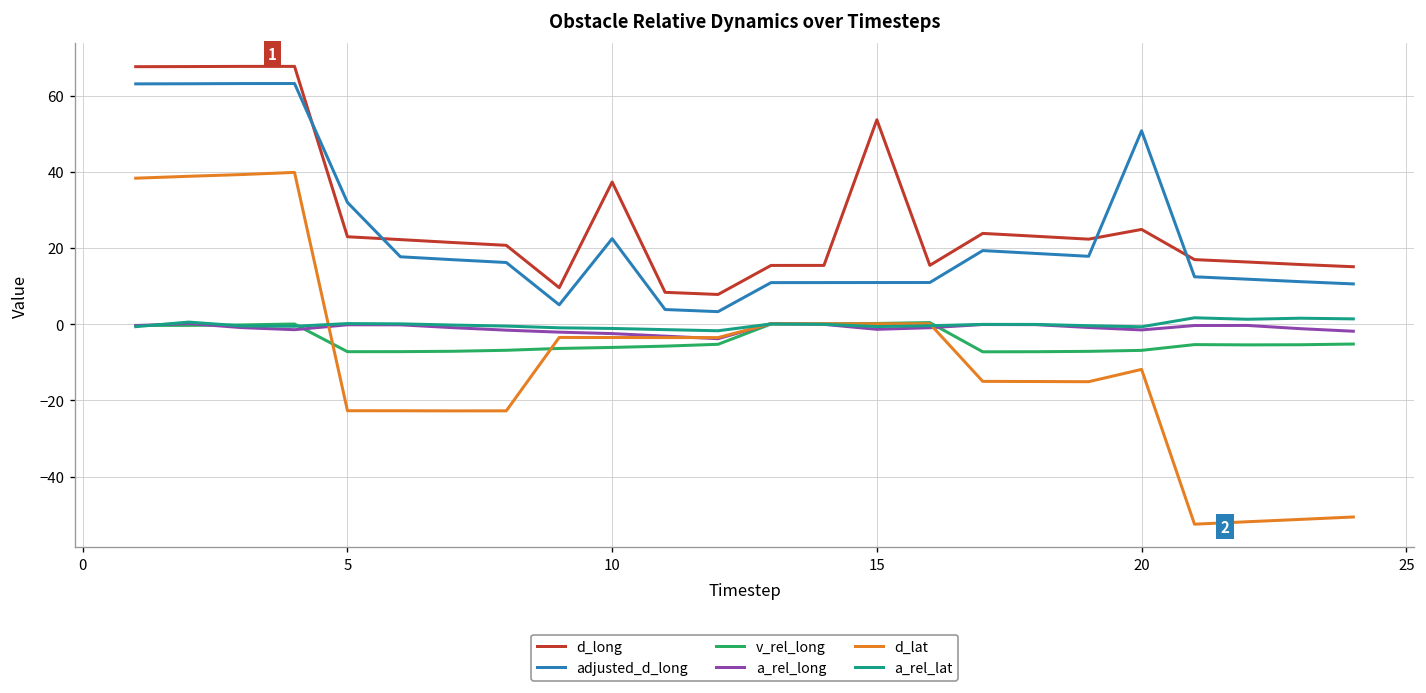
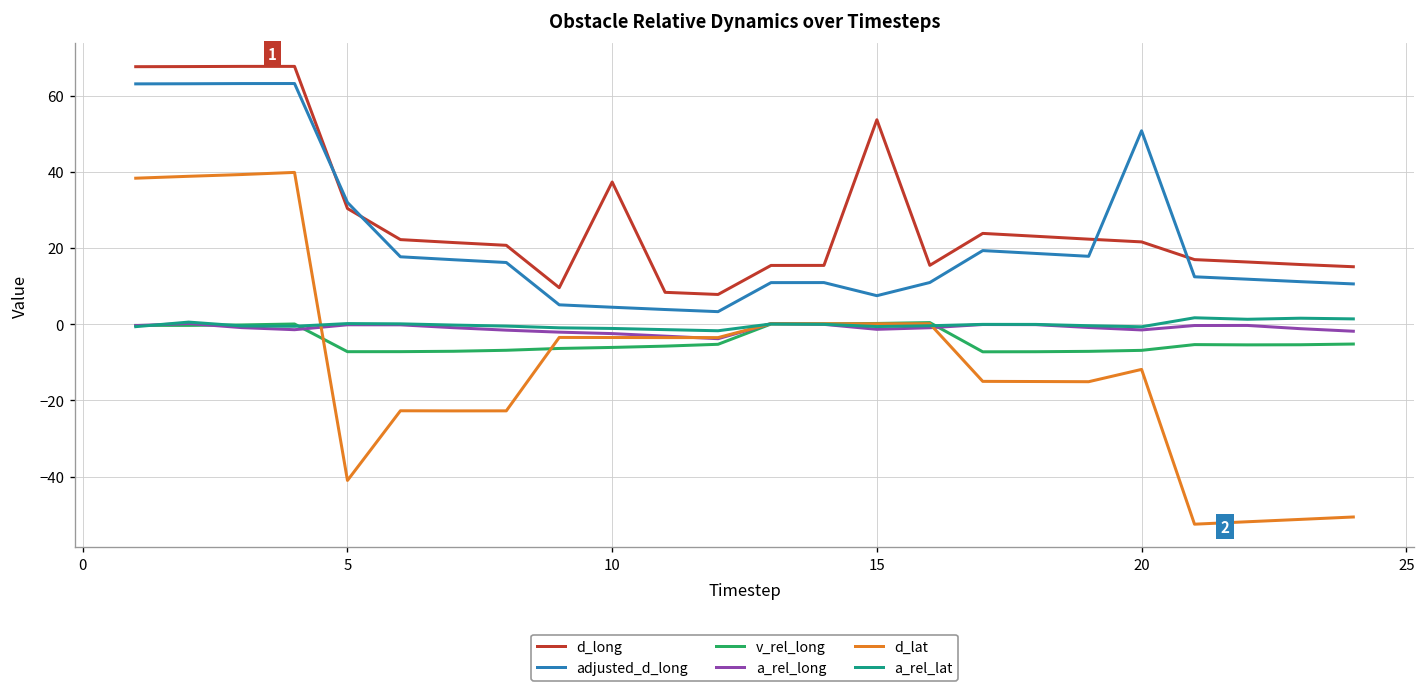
d_long, 5: 23 -> 30
d_lat, 5: -23 -> -41
adjusted_d_long, 10: 22 -> 4
adjusted_d_long, 15: 11 -> 8
d_long, 20: 25 -> 22
